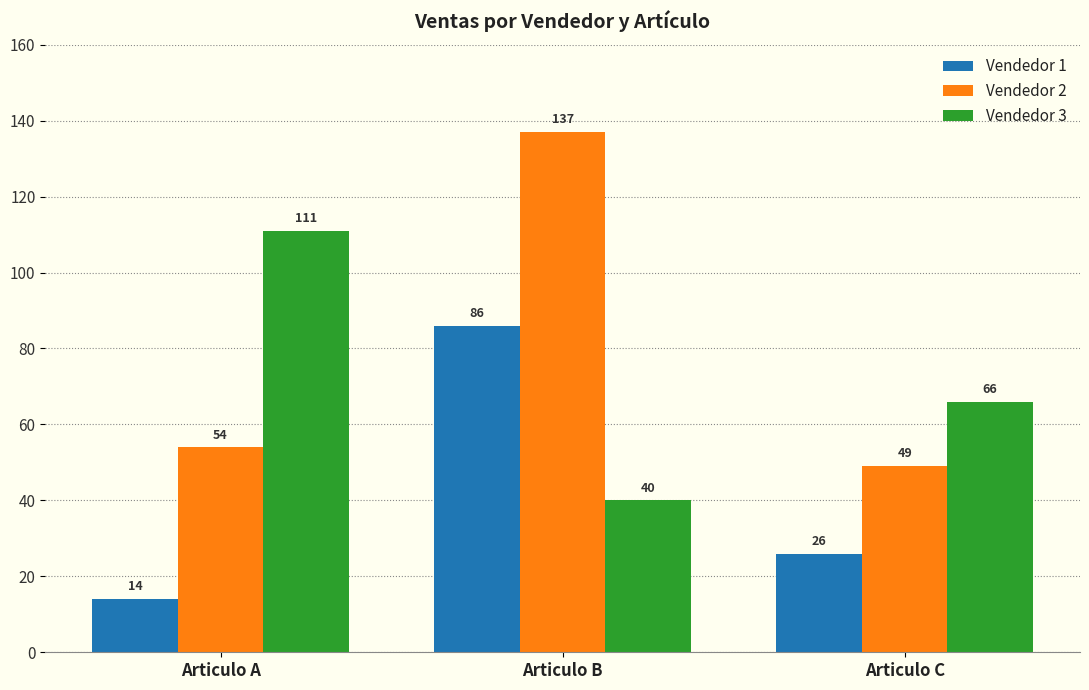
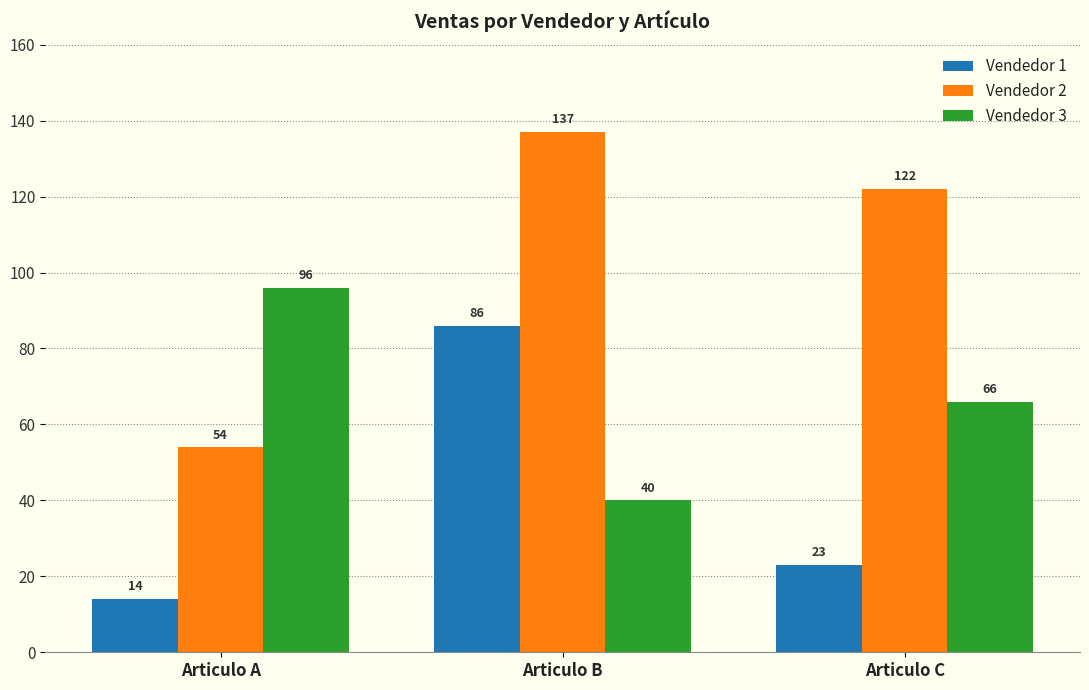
Vendedor 3, Articulo A: 111 -> 96
Vendedor 1, Articulo C: 26 -> 23
Vendedor 2, Articulo C: 49 -> 122
